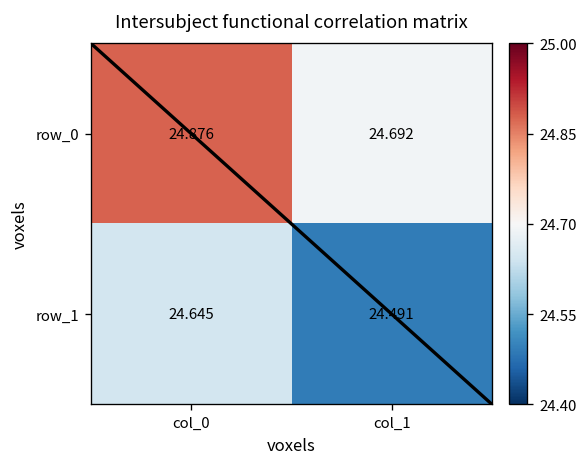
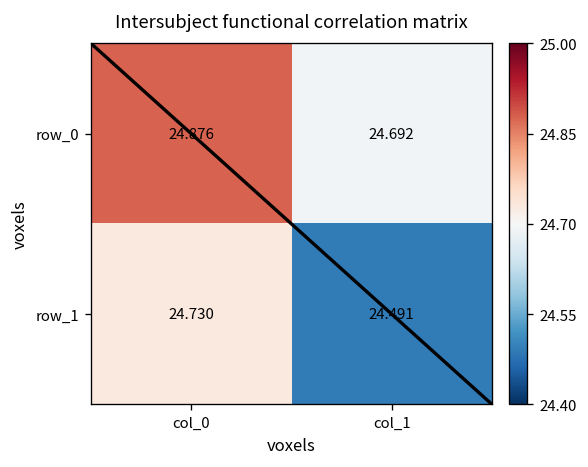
row_1, col_0: 24.645 -> 24.730
